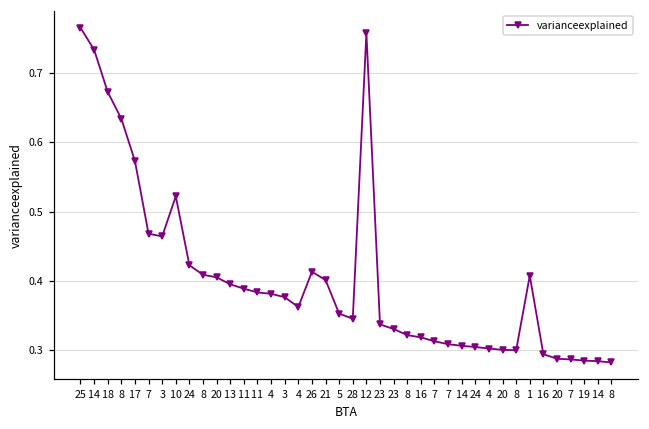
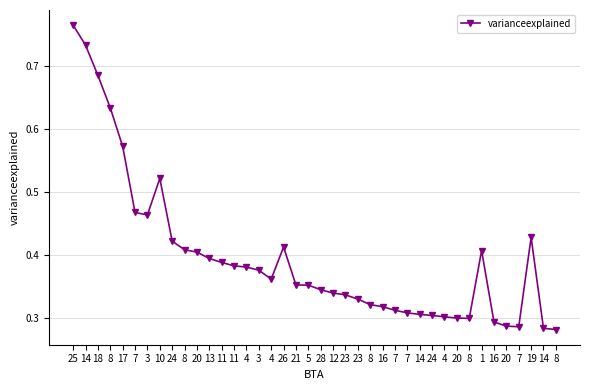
18: 0.67 -> 0.69
21: 0.40 -> 0.35
12: 0.76 -> 0.34
19: 0.28 -> 0.43
